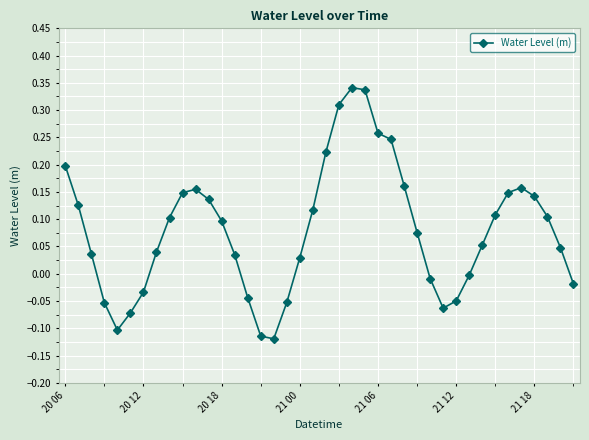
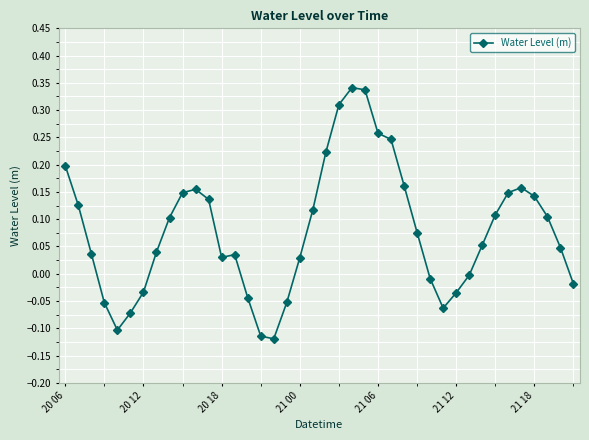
20 18: 0.10 -> 0.03
21 12: -0.05 -> -0.03
